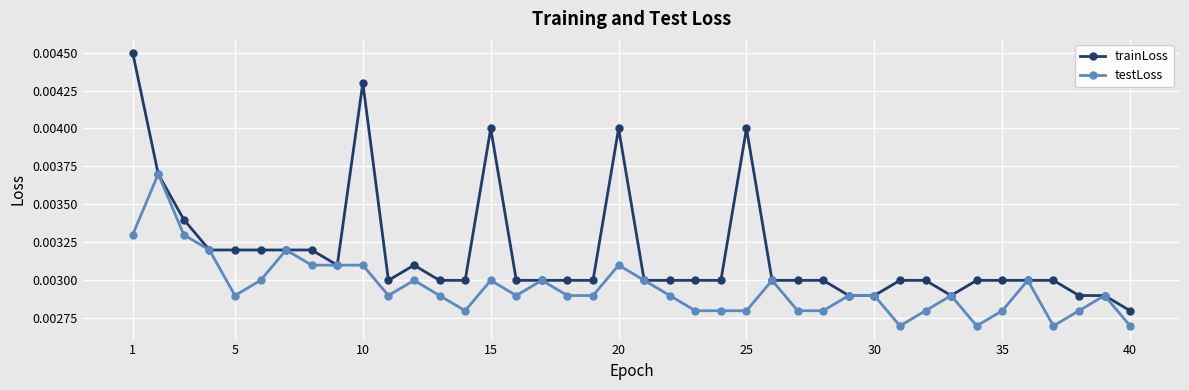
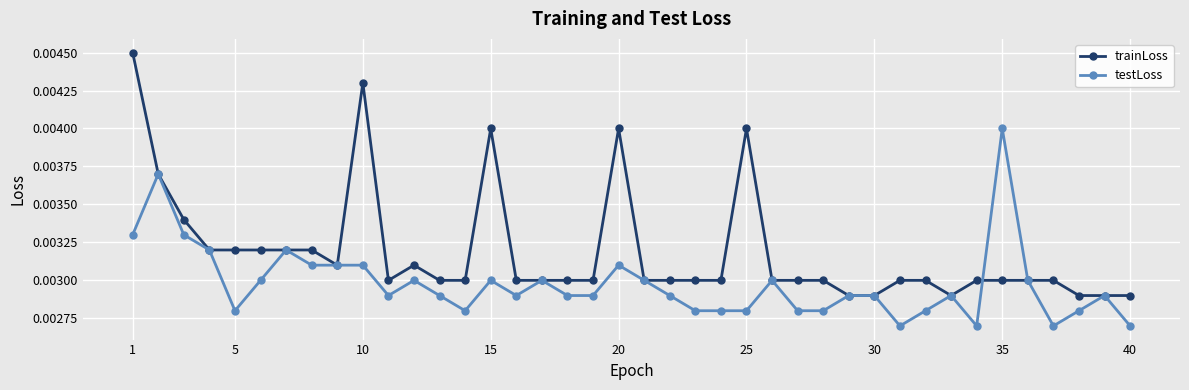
testLoss, 5: 0.0029 -> 0.0028
testLoss, 35: 0.0028 -> 0.0040
trainLoss, 40: 0.0028 -> 0.0029
